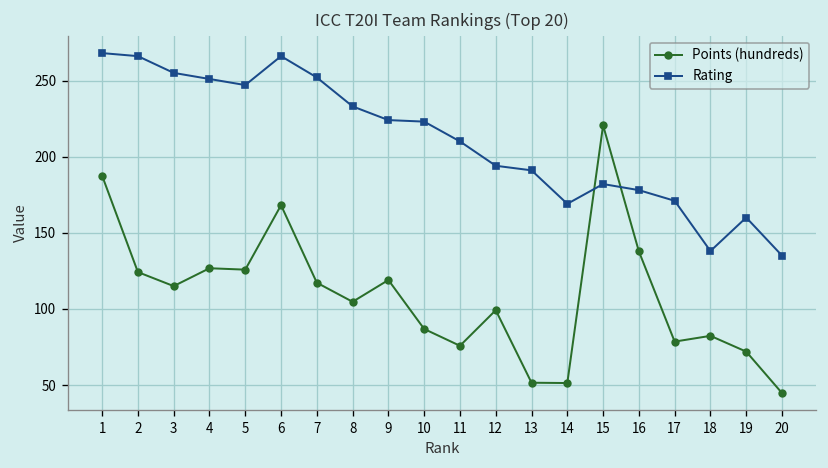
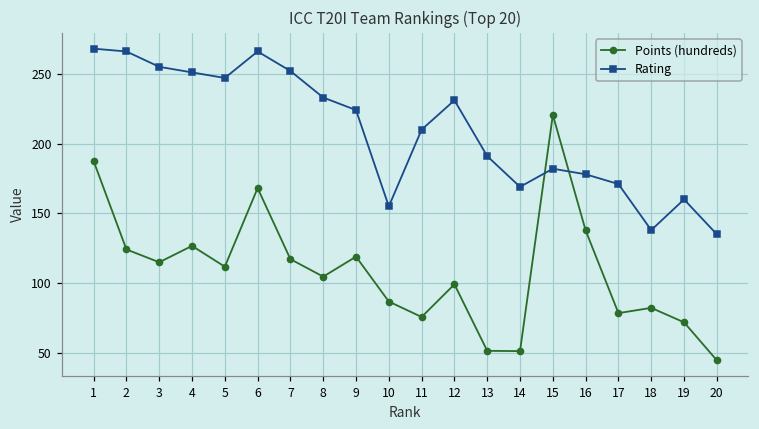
Points (hundreds), 5: 126 -> 112
Rating, 10: 223 -> 155
Rating, 12: 194 -> 231
